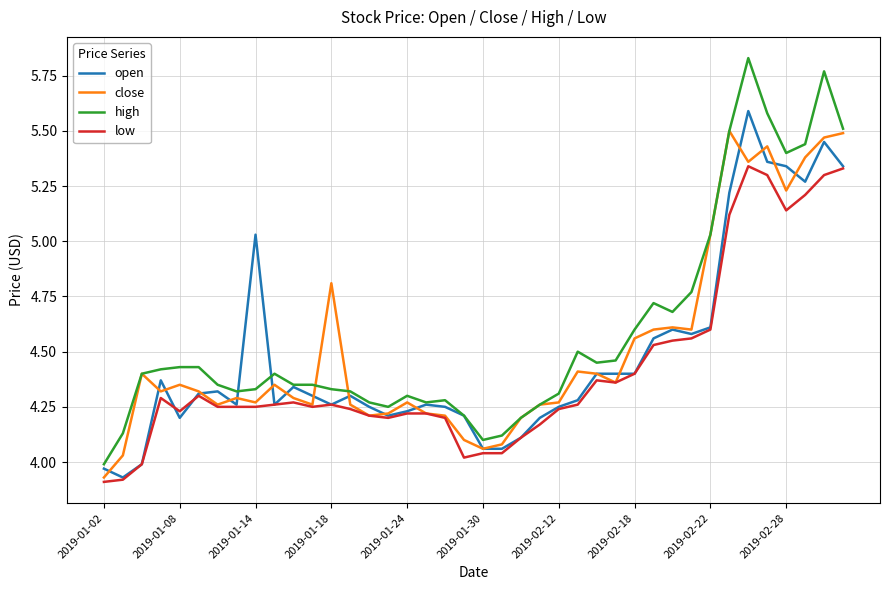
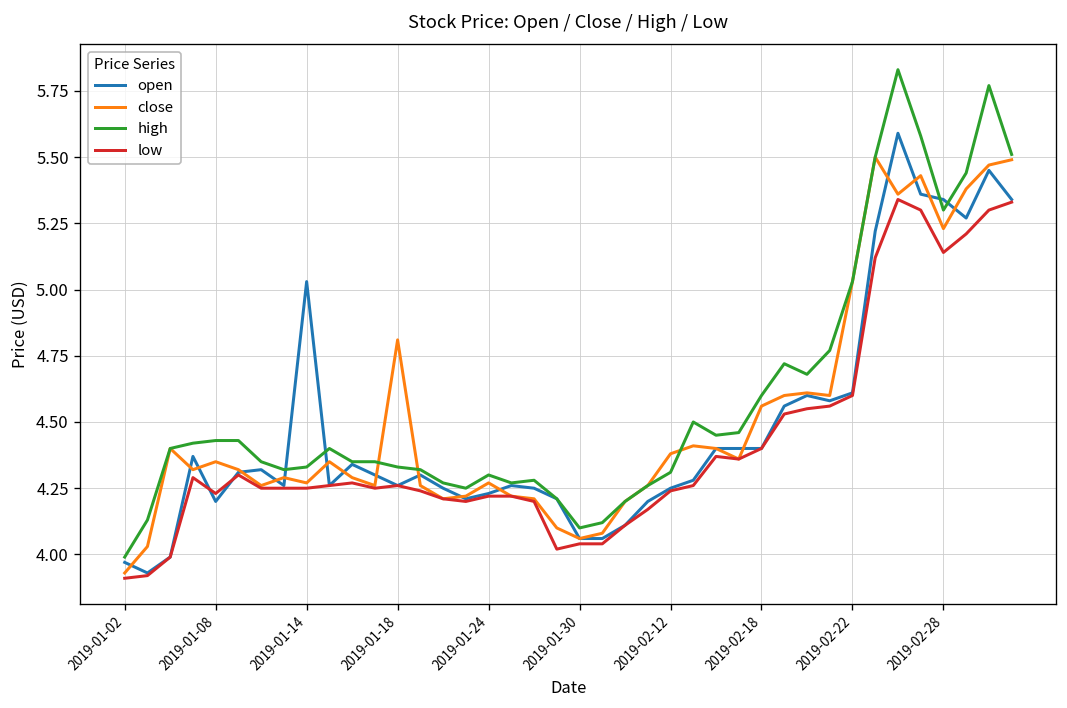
close, 2019-02-12: 4.27 -> 4.38
high, 2019-02-28: 5.4 -> 5.3
